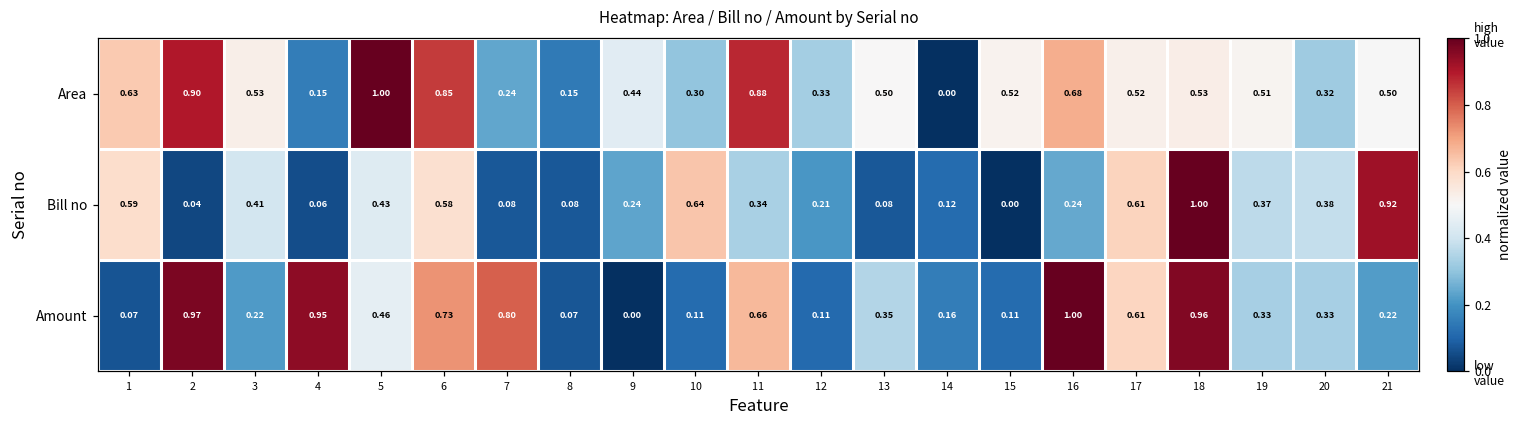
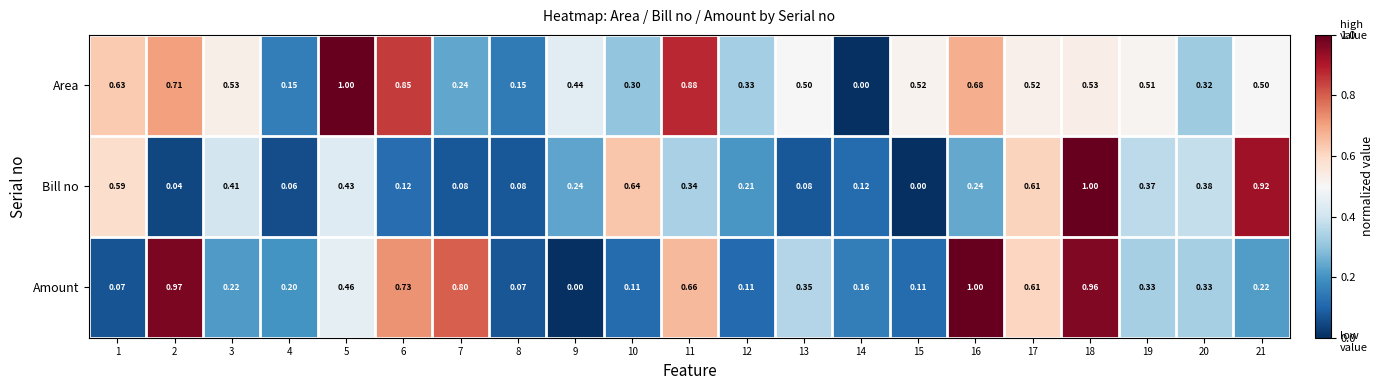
Area, 2: 0.90 -> 0.71
Bill no, 6: 0.58 -> 0.12
Amount, 4: 0.95 -> 0.20
